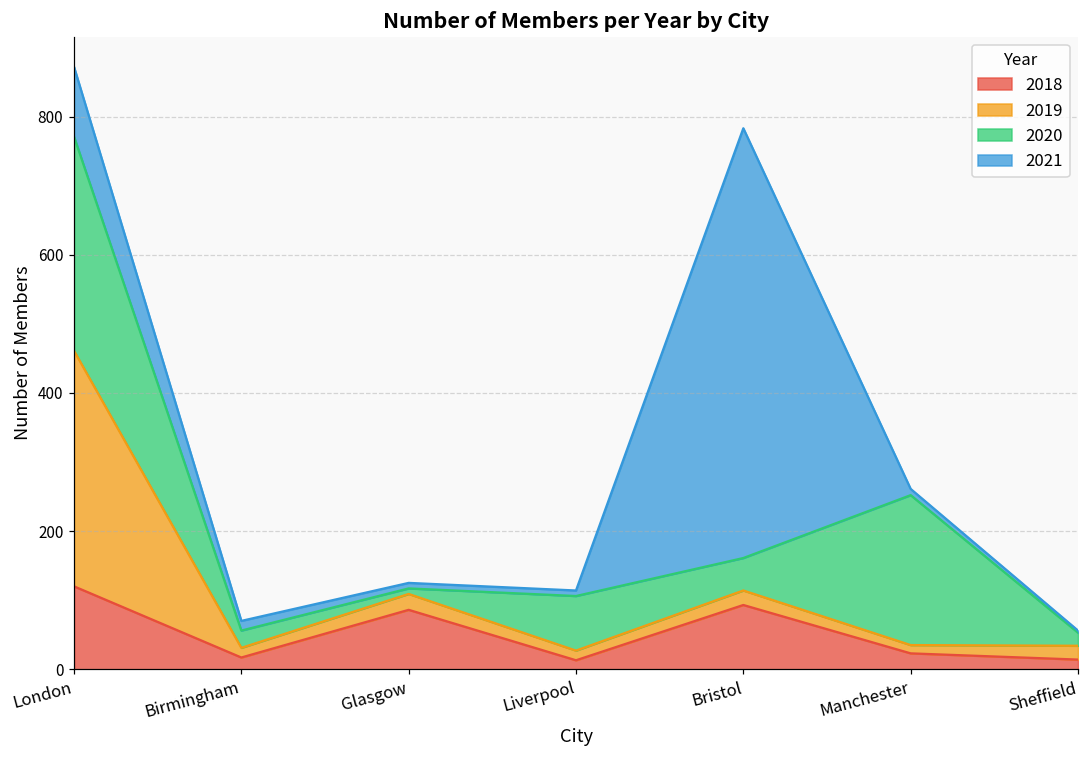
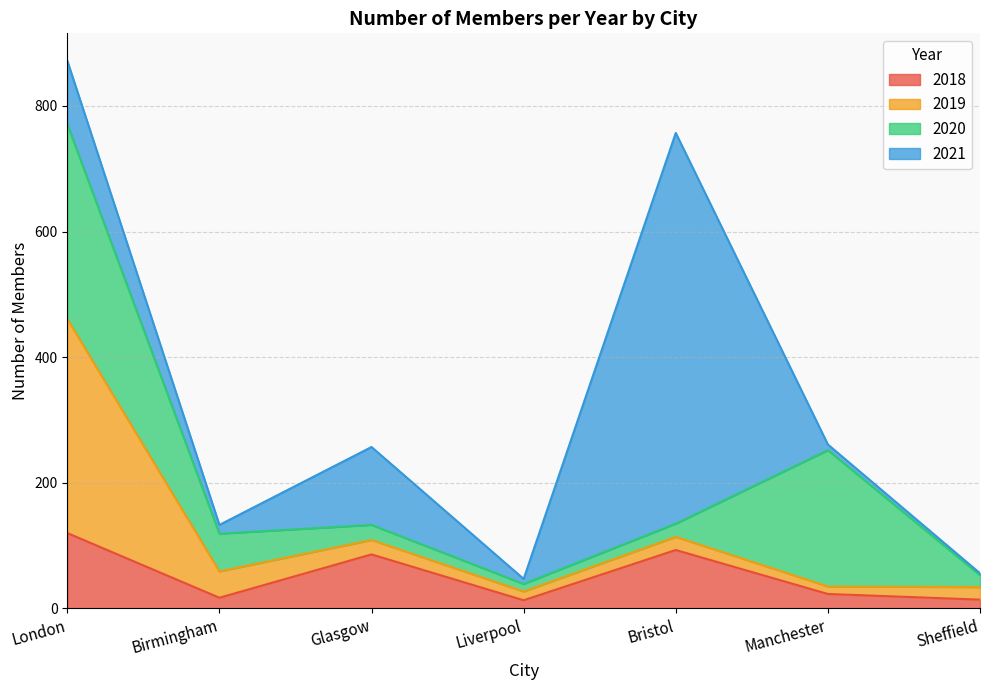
2019, Birmingham: 10 -> 40
2020, Birmingham: 30 -> 60
2020, Glasgow: 10 -> 20
2021, Glasgow: 10 -> 120
2020, Liverpool: 80 -> 10
2020, Bristol: 50 -> 20
